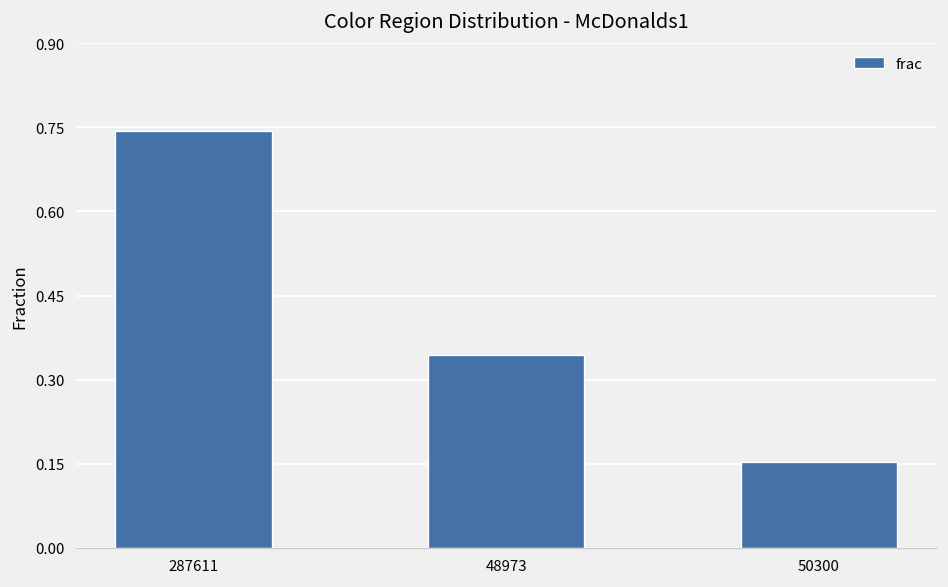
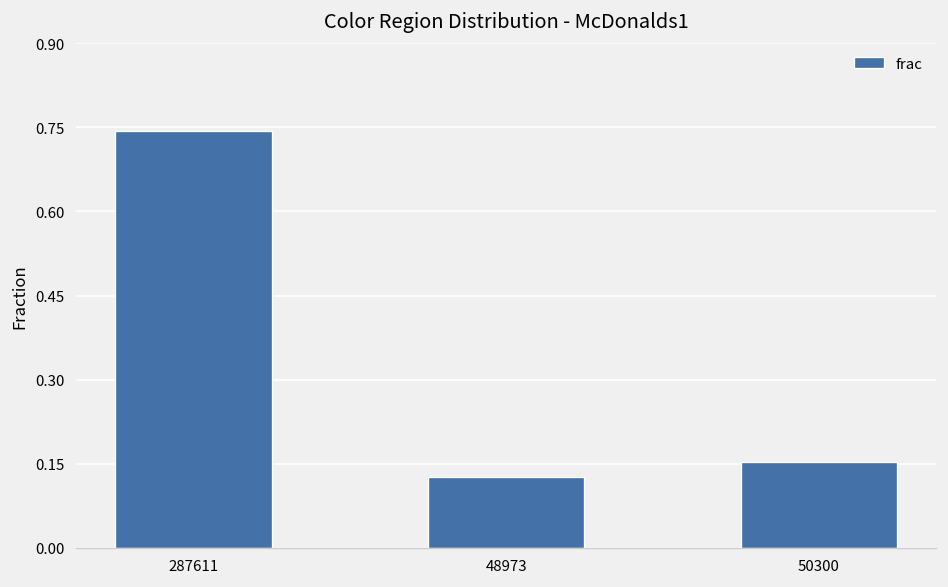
48973: 0.34 -> 0.13
